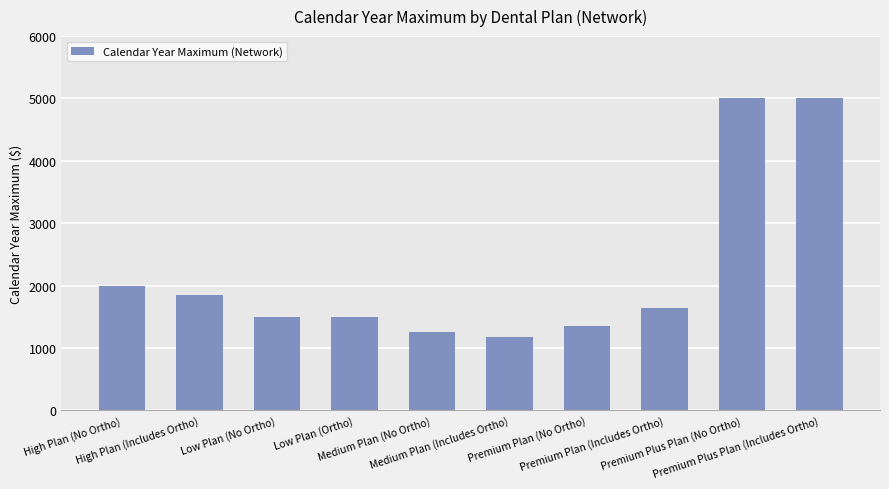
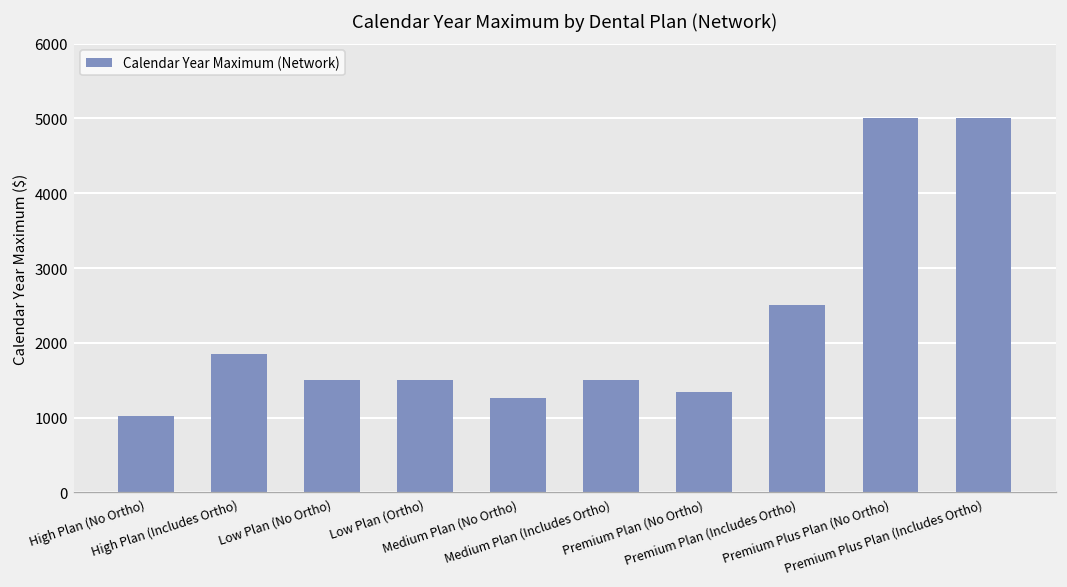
High Plan (No Ortho): 2000 -> 1000
Medium Plan (Includes Ortho): 1200 -> 1500
Premium Plan (Includes Ortho): 1600 -> 2500
